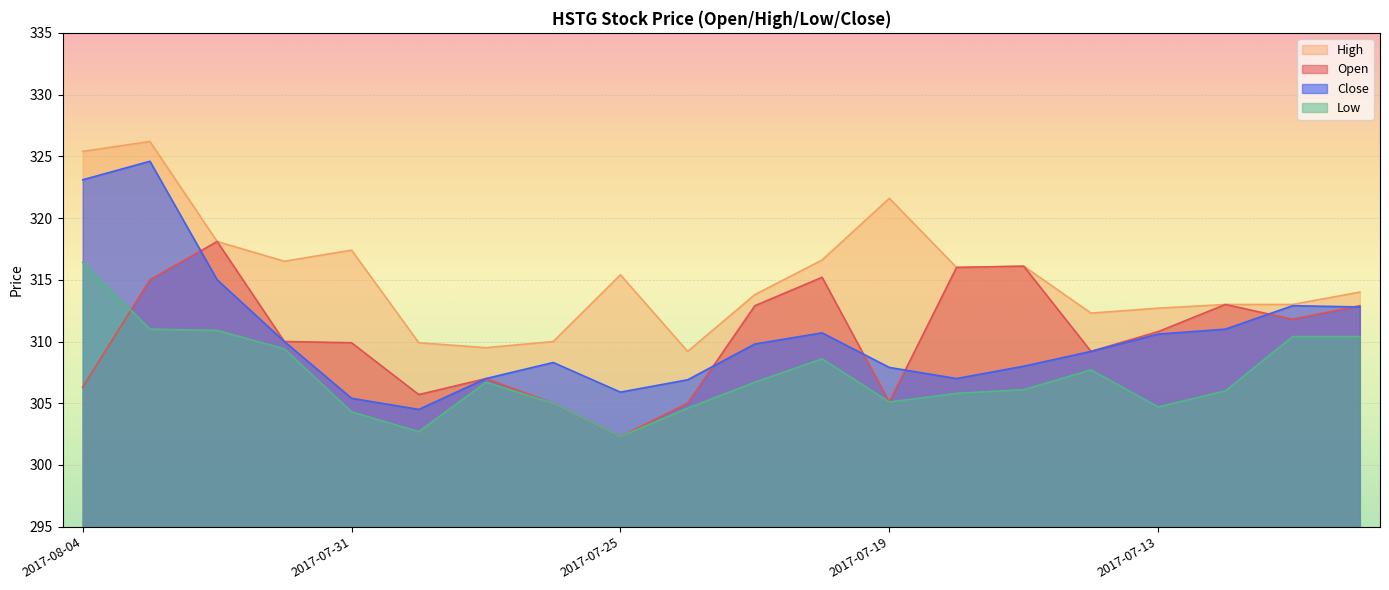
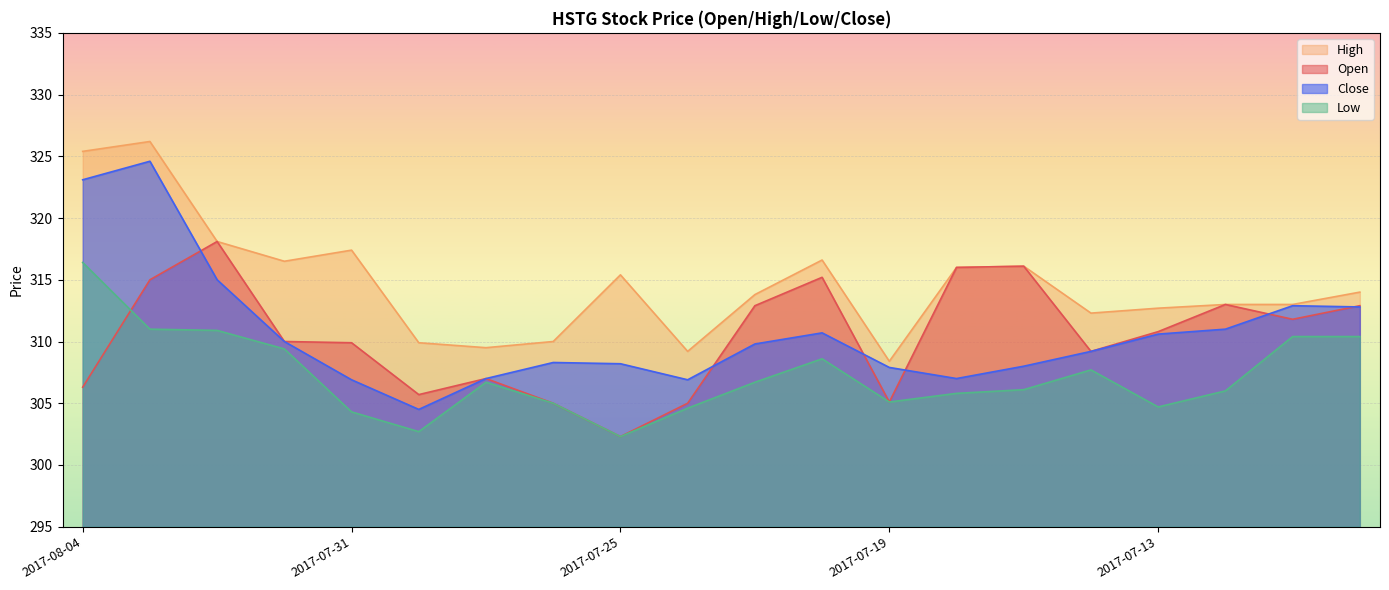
Close, 2017-07-31: 305.4 -> 306.9
Close, 2017-07-25: 305.9 -> 308.2
High, 2017-07-19: 321.6 -> 308.4
